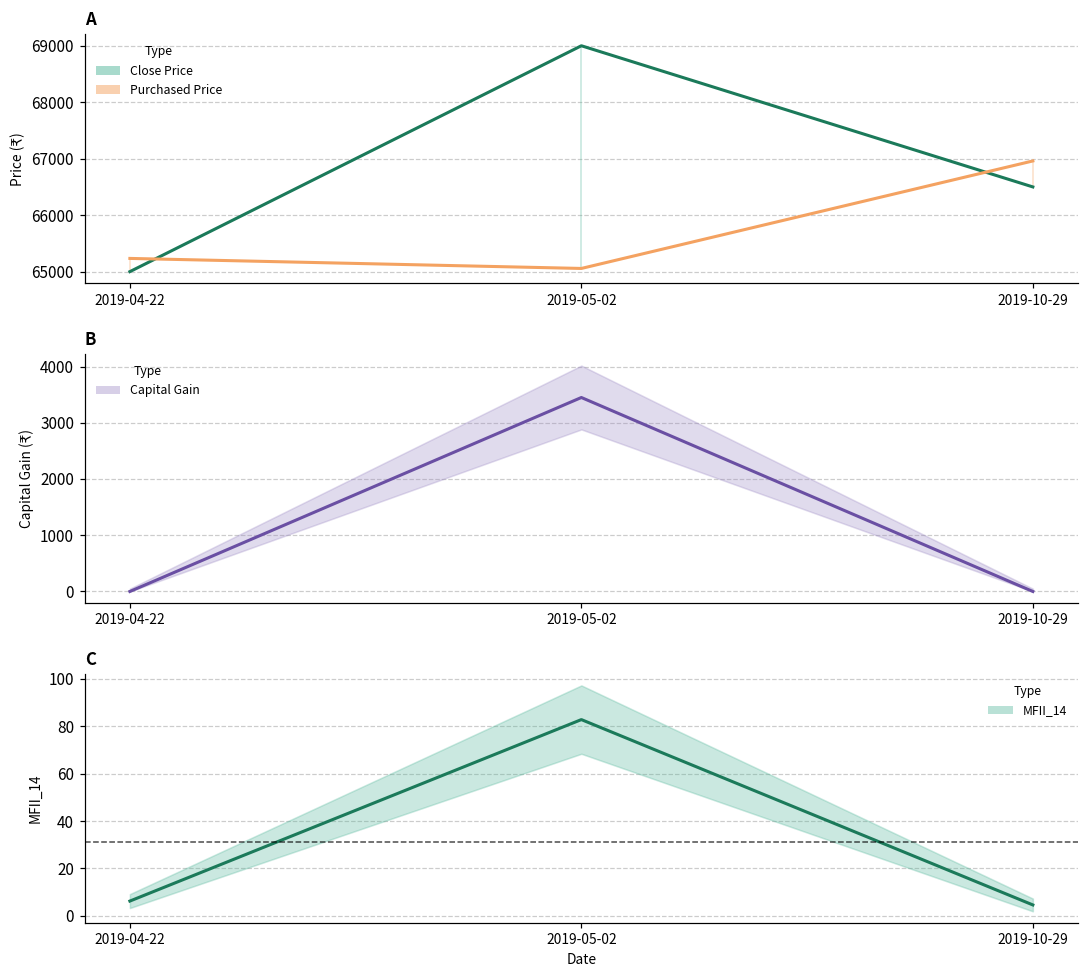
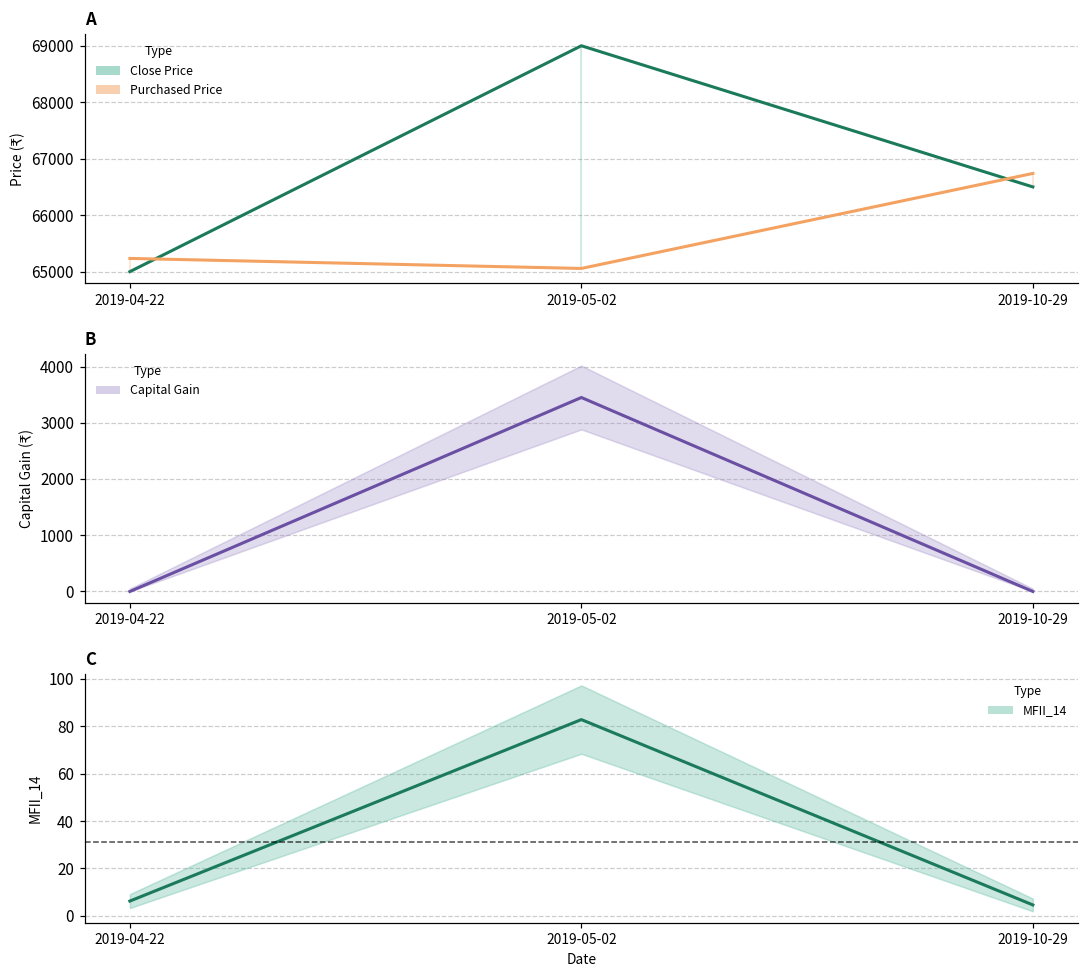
A, Purchased Price, 2019-10-29: 67000 -> 66700
